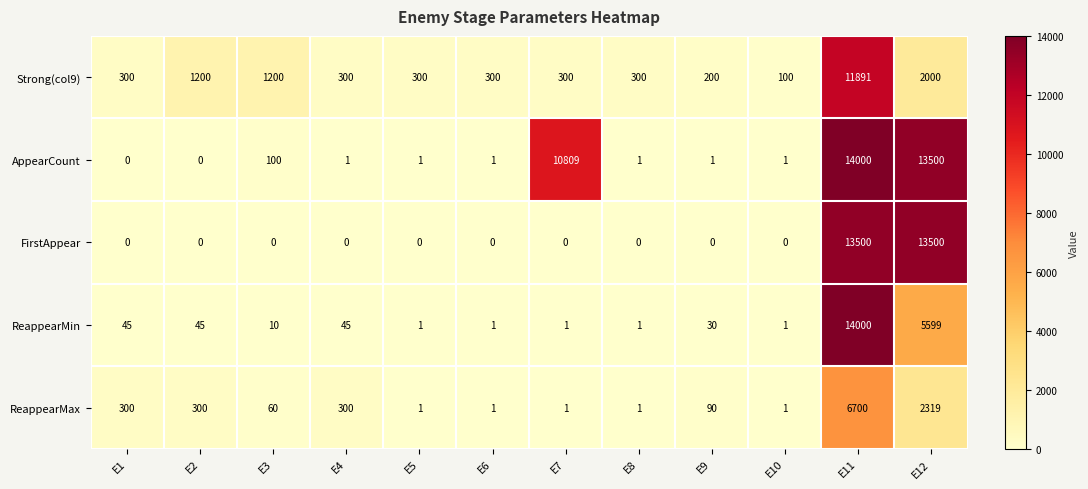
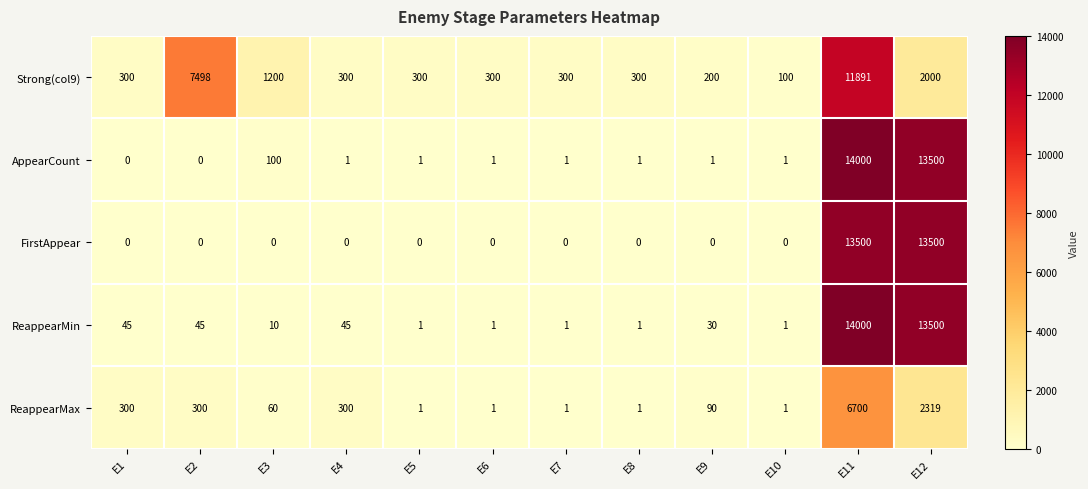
Strong(col9), E2: 1200 -> 7498
AppearCount, E7: 10809 -> 1
ReappearMin, E12: 5599 -> 13500
